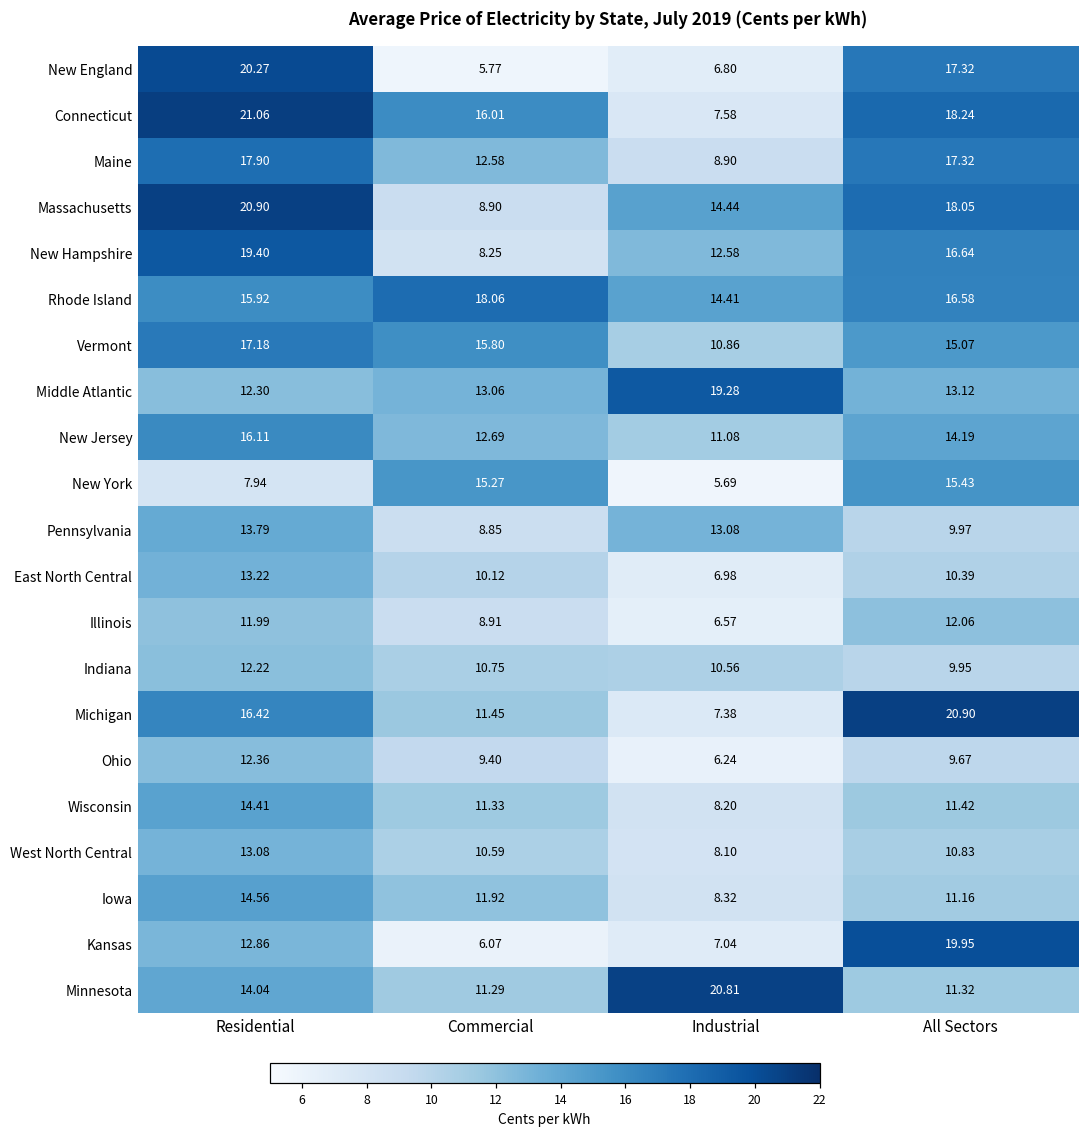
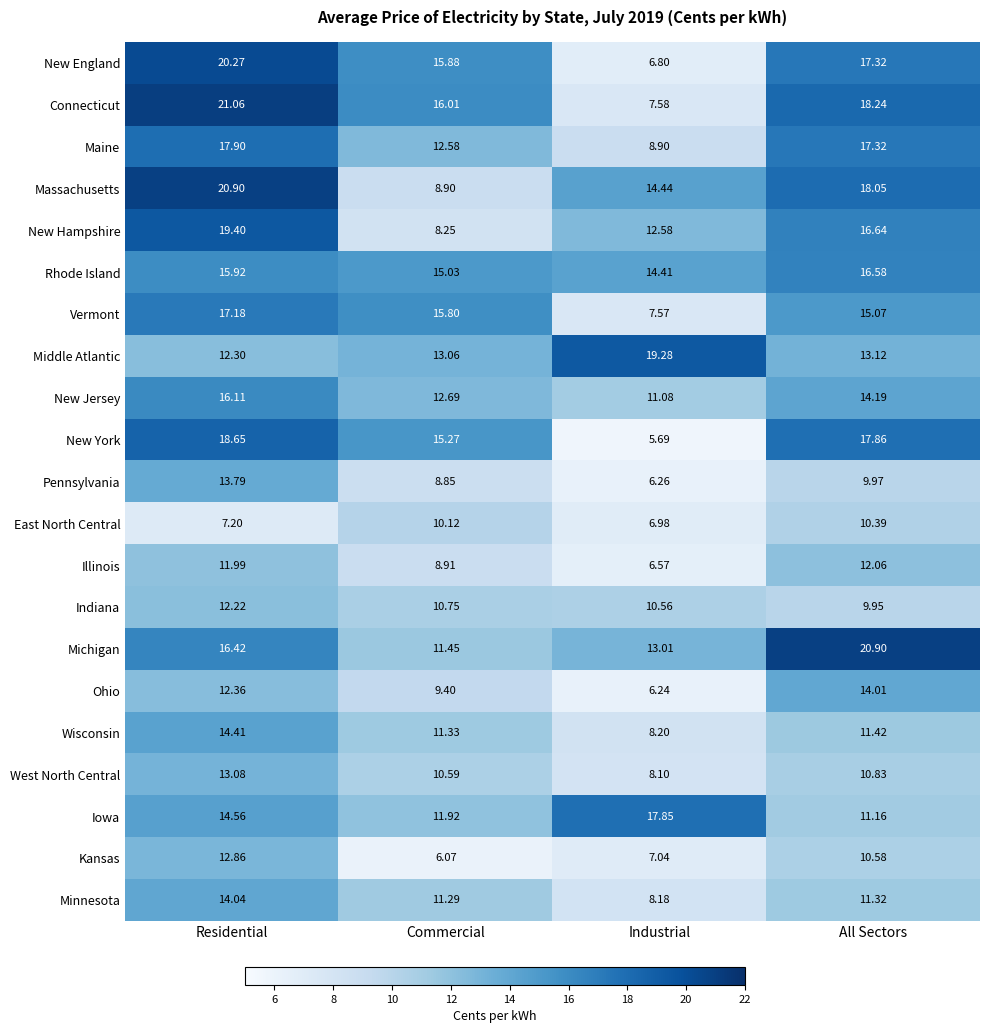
New England, Commercial: 5.77 -> 15.88
Rhode Island, Commercial: 18.06 -> 15.03
Vermont, Industrial: 10.86 -> 7.57
New York, Residential: 7.94 -> 18.65
New York, All Sectors: 15.43 -> 17.86
Pennsylvania, Industrial: 13.08 -> 6.26
East North Central, Residential: 13.22 -> 7.20
Michigan, Industrial: 7.38 -> 13.01
Ohio, All Sectors: 9.67 -> 14.01
Iowa, Industrial: 8.32 -> 17.85
Kansas, All Sectors: 19.95 -> 10.58
Minnesota, Industrial: 20.81 -> 8.18
